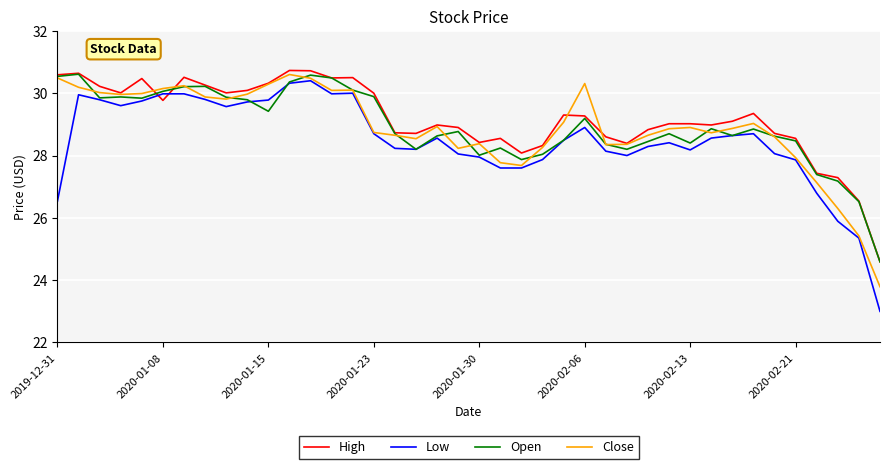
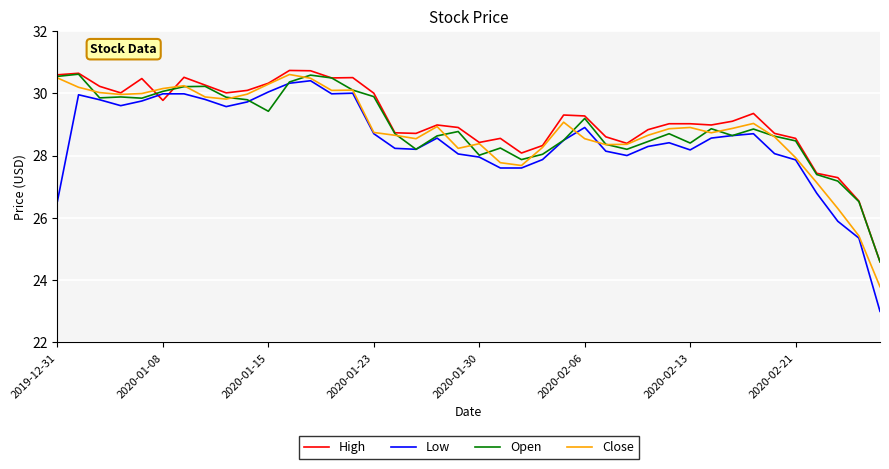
Low, 2020-01-15: 29.8 -> 30.0
Close, 2020-02-06: 30.3 -> 28.5
